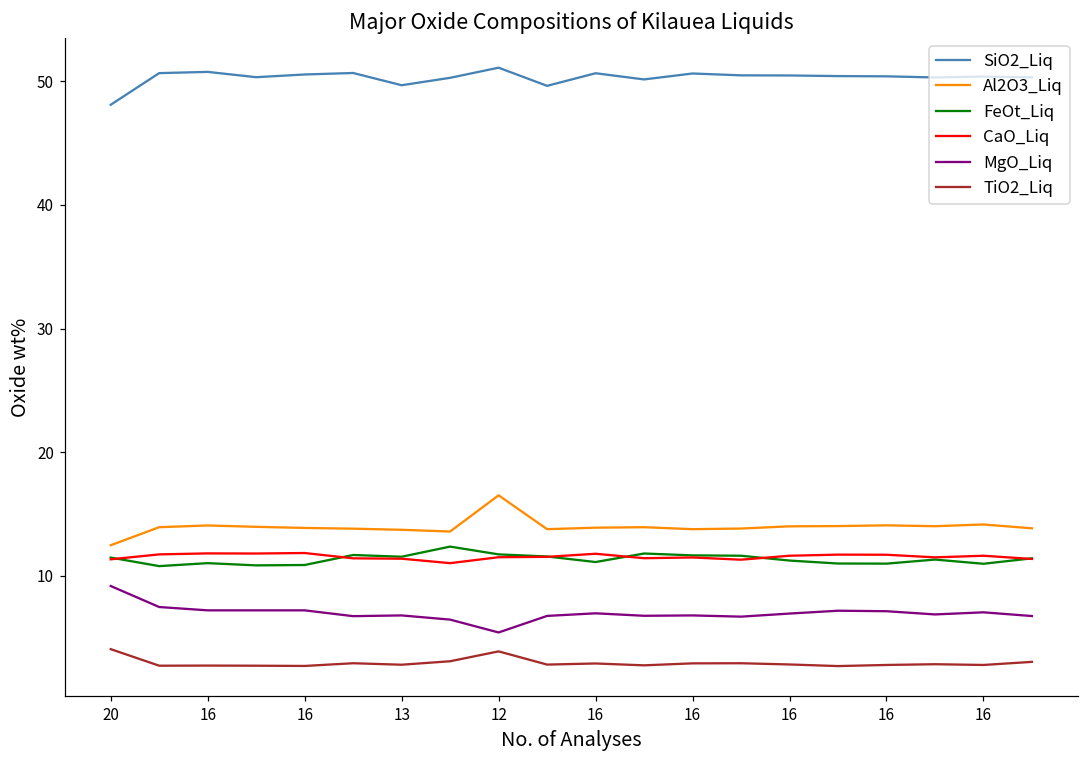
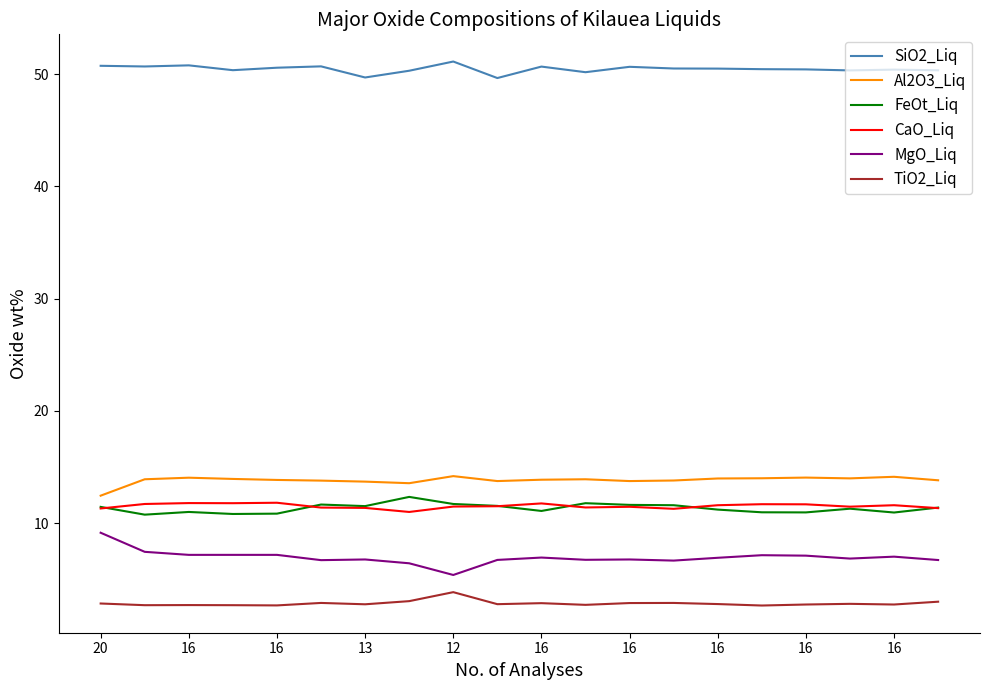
SiO2_Liq, 20: 48.1 -> 50.7
TiO2_Liq, 20: 4.1 -> 2.9
Al2O3_Liq, 12: 16.5 -> 14.2
